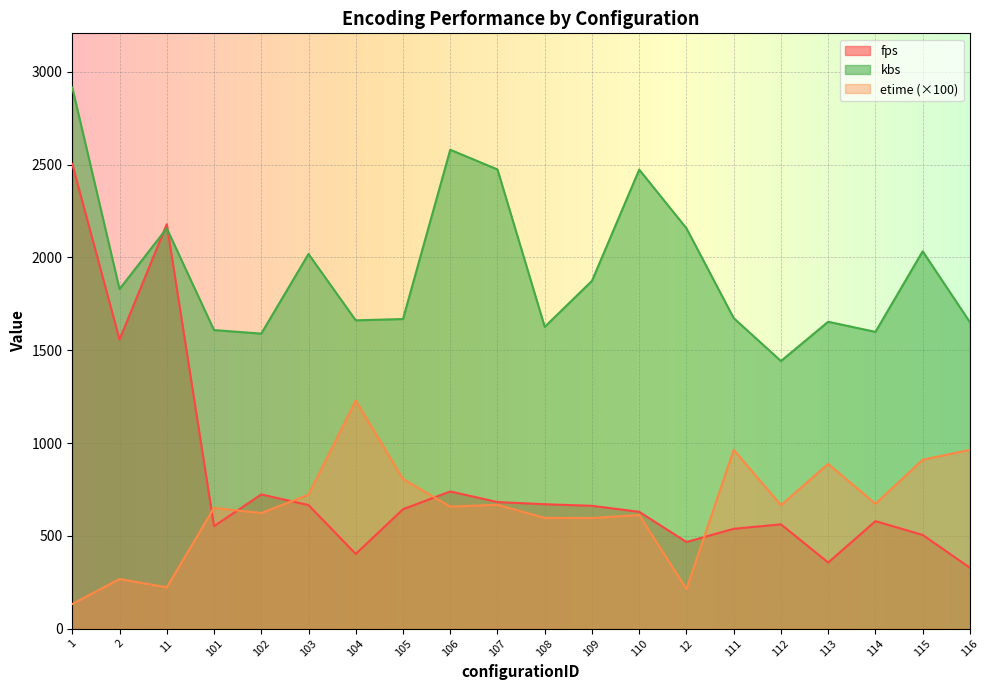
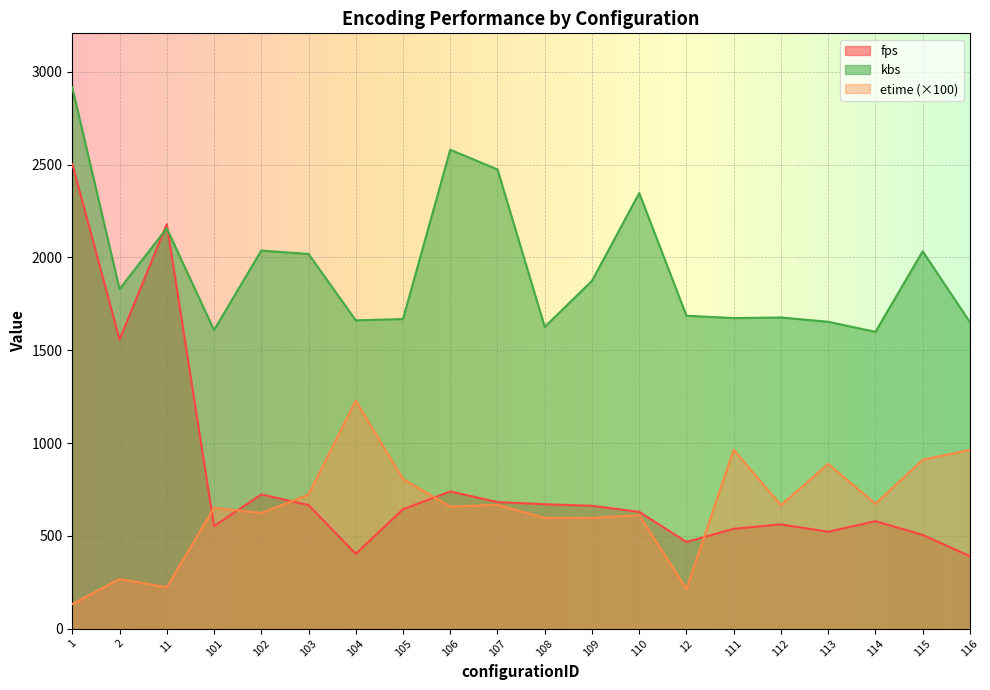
kbs, 102: 1590 -> 2040
kbs, 110: 2470 -> 2350
kbs, 12: 2160 -> 1690
kbs, 112: 1440 -> 1680
fps, 113: 360 -> 520
fps, 116: 330 -> 390
